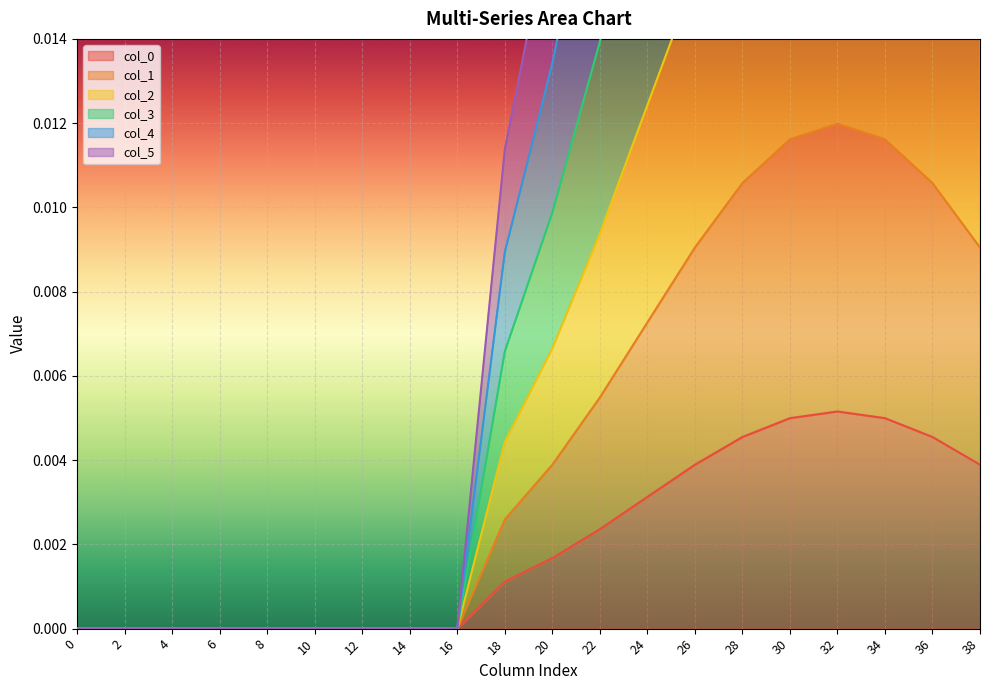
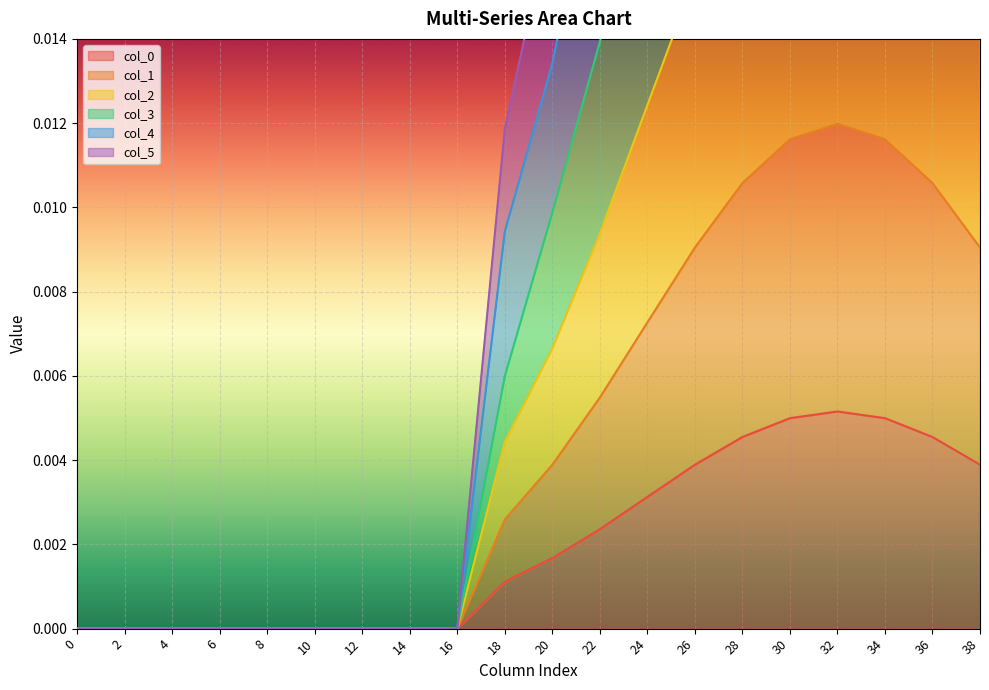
col_3, 18: 0.0021 -> 0.0016
col_4, 18: 0.0024 -> 0.0034
